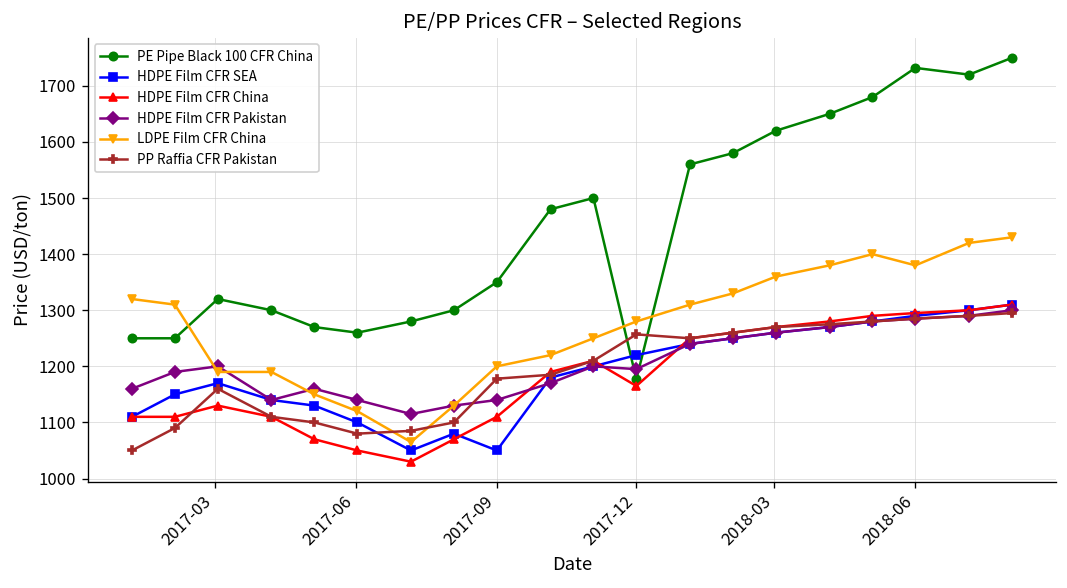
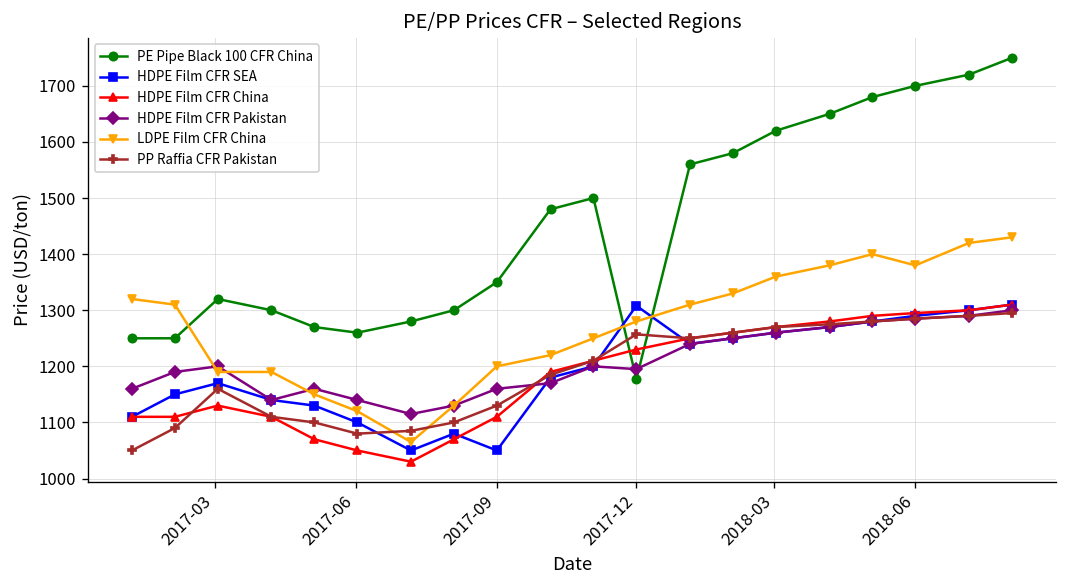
HDPE Film CFR Pakistan, 2017-09: 1140 -> 1160
PP Raffia CFR Pakistan, 2017-09: 1180 -> 1130
HDPE Film CFR SEA, 2017-12: 1220 -> 1310
HDPE Film CFR China, 2017-12: 1170 -> 1230
PE Pipe Black 100 CFR China, 2018-06: 1730 -> 1700
